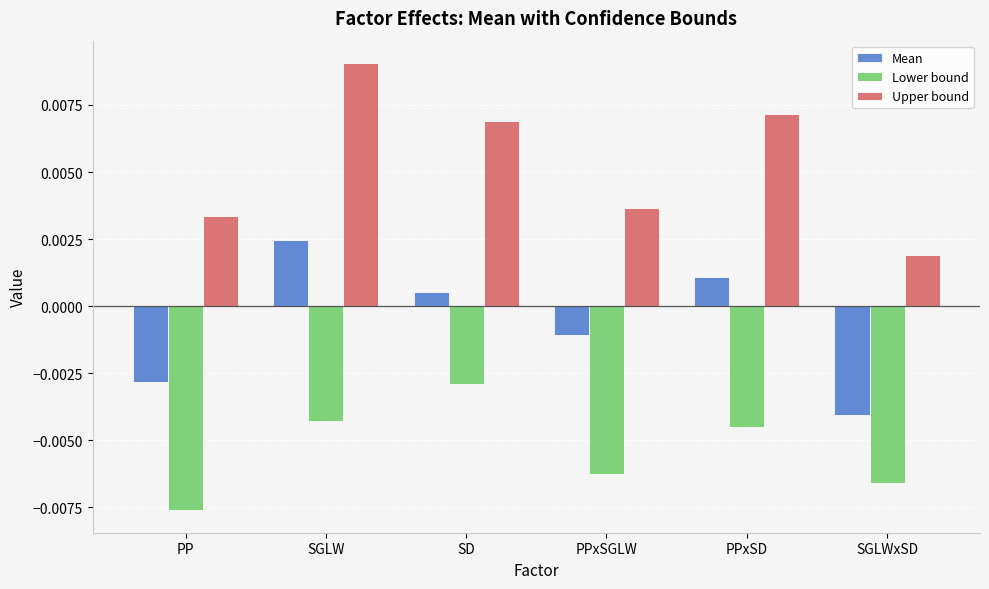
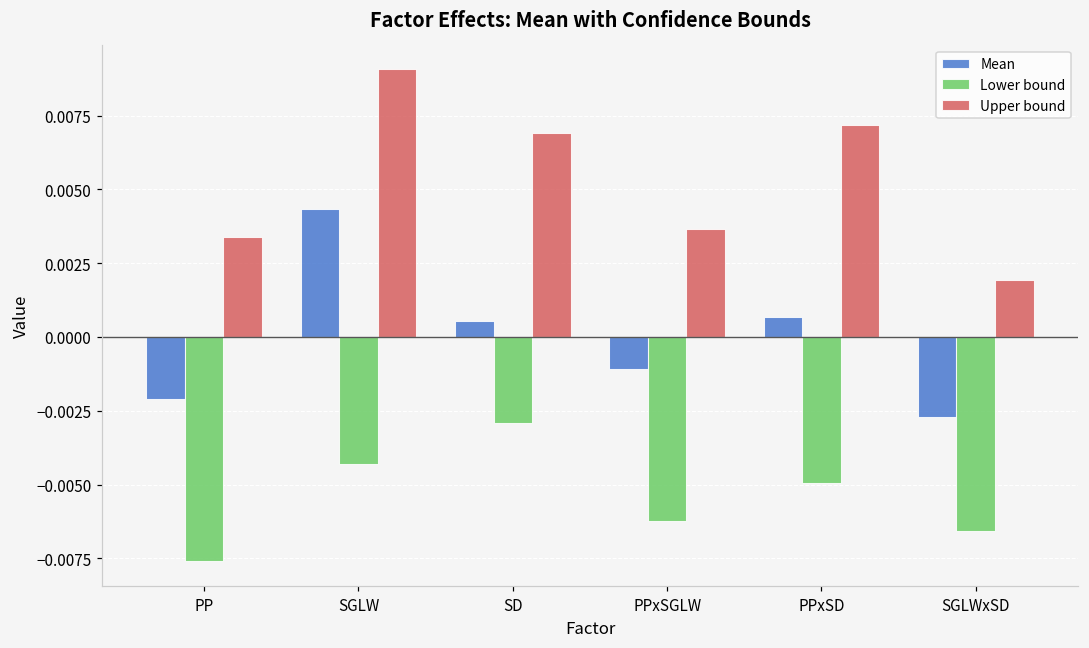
Mean, PP: -0.0028 -> -0.0021
Mean, SGLW: 0.0025 -> 0.0043
Mean, PPxSD: 0.0011 -> 0.0007
Lower bound, PPxSD: -0.0045 -> -0.0050
Mean, SGLWxSD: -0.0040 -> -0.0027
